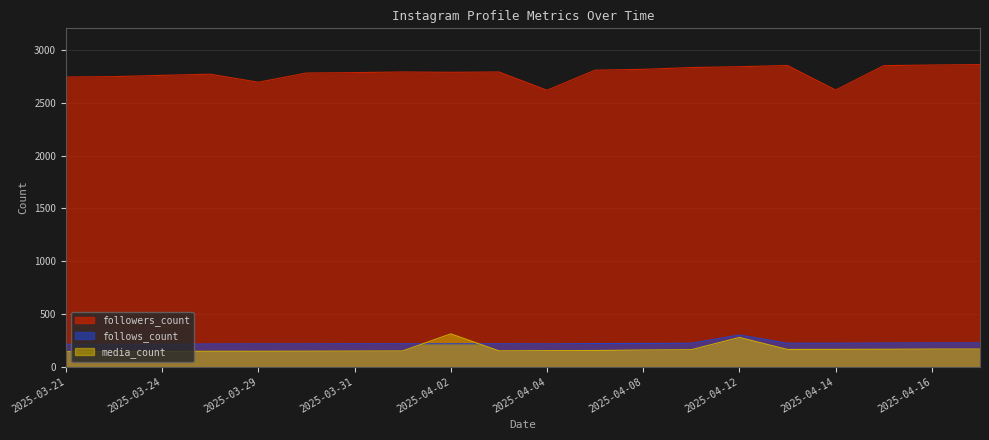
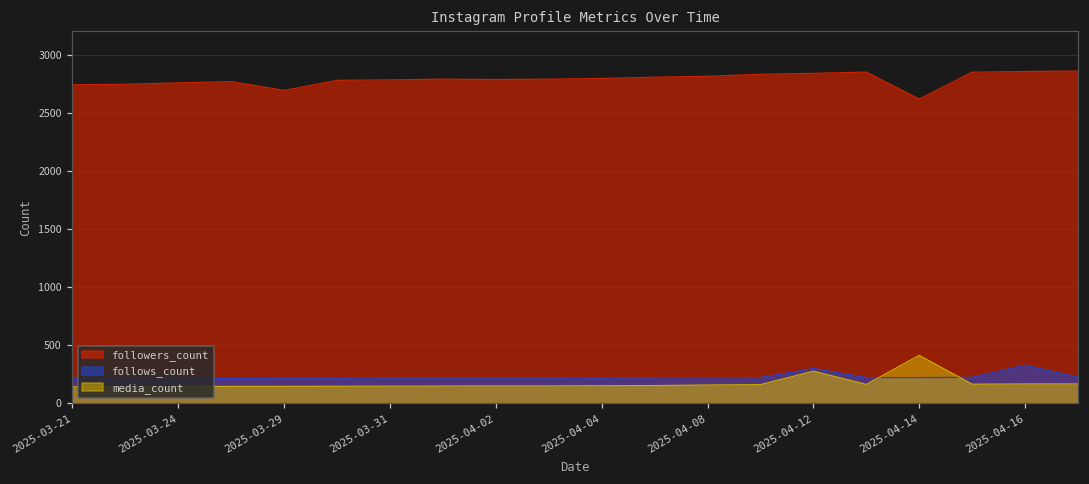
media_count, 2025-04-02: 310 -> 150
followers_count, 2025-04-04: 2620 -> 2800
media_count, 2025-04-14: 160 -> 410
follows_count, 2025-04-16: 230 -> 330
